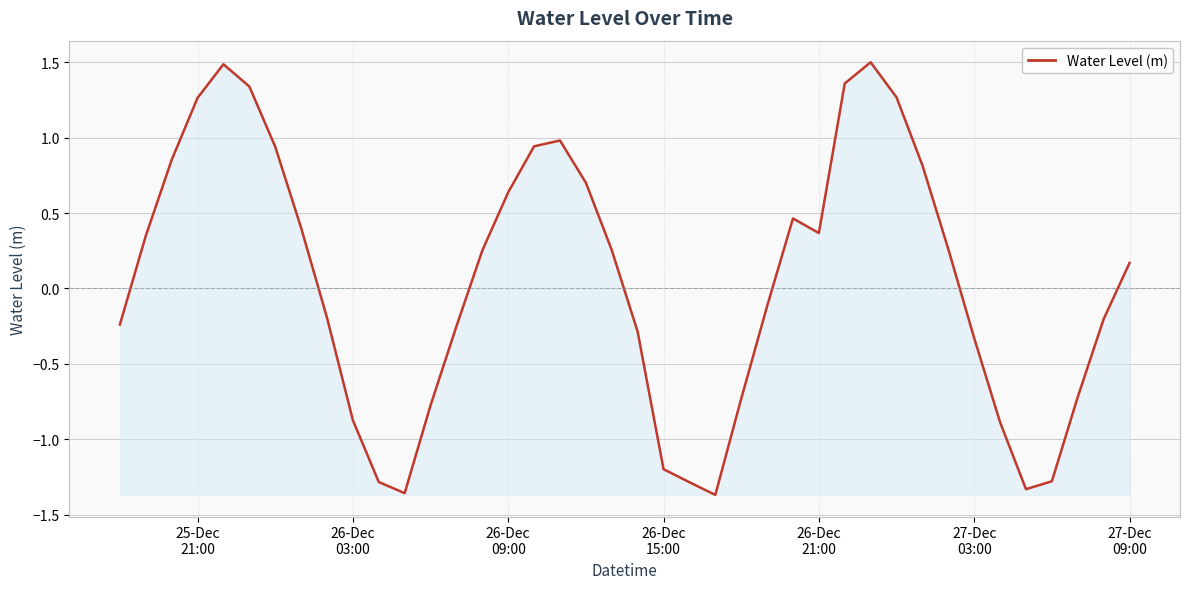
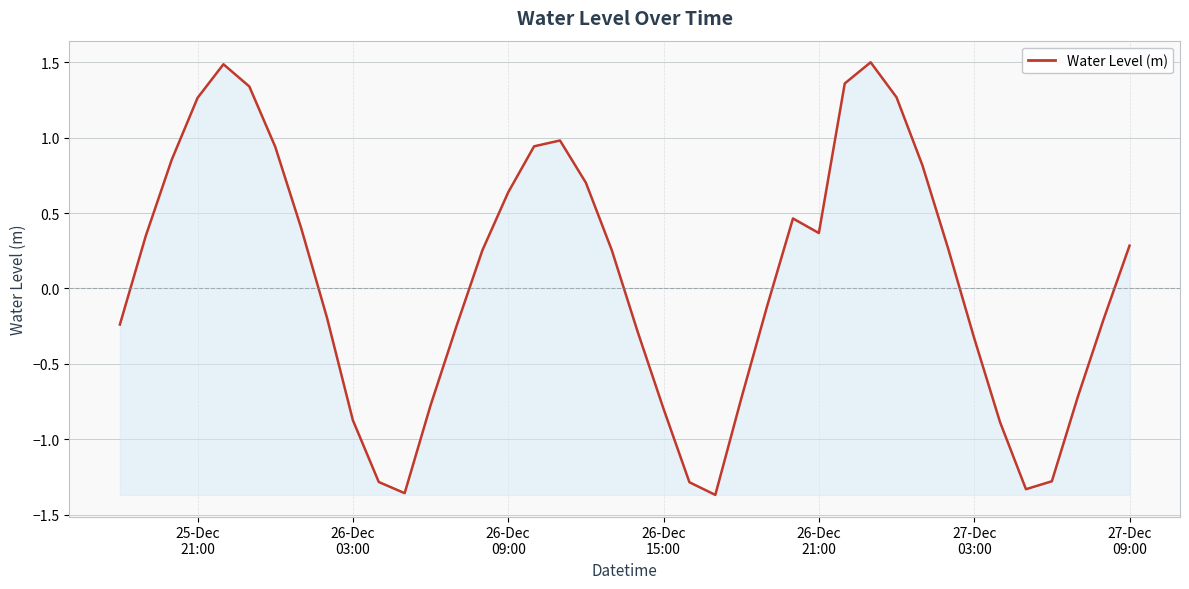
26-Dec 15:00: -1.20 -> -0.80
27-Dec 09:00: 0.17 -> 0.28
